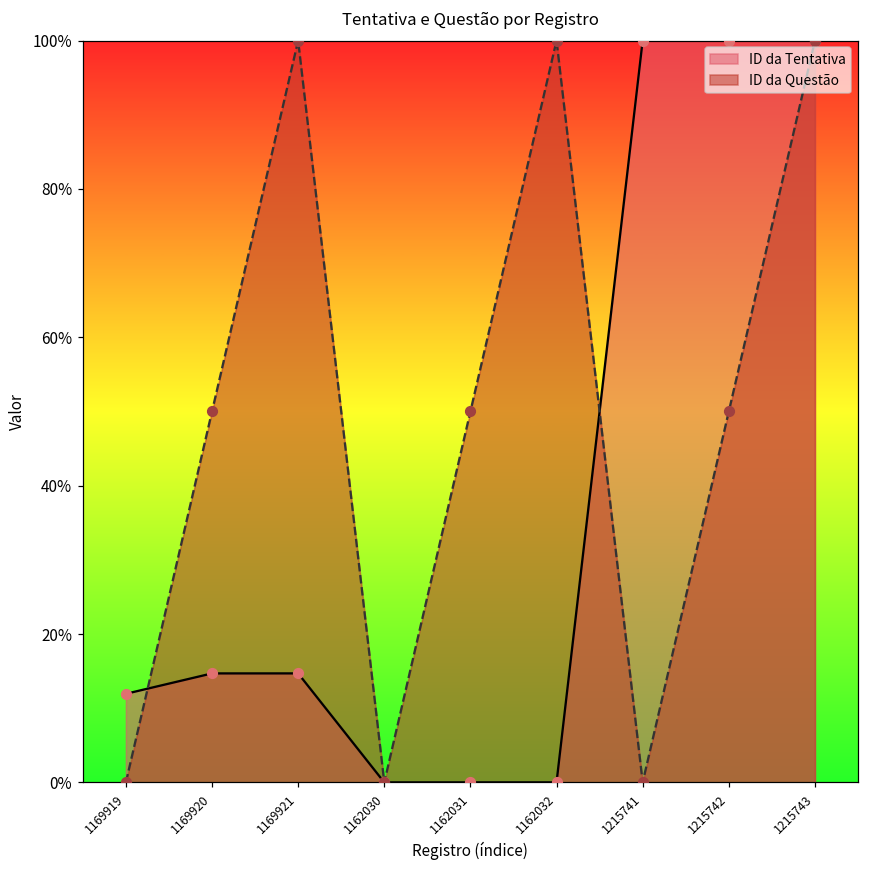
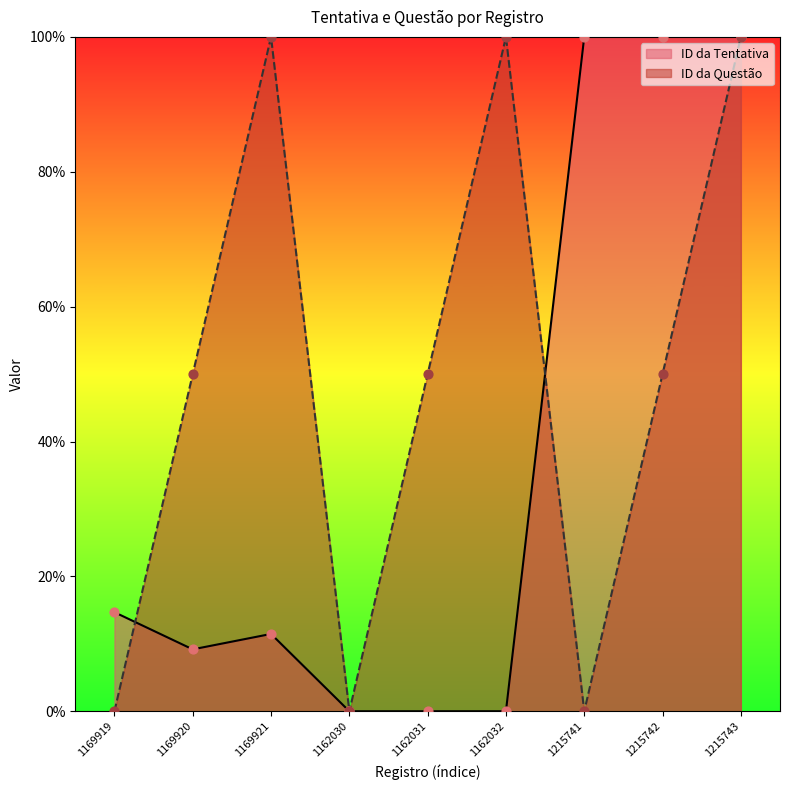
ID da Tentativa, 1169919: 12% -> 15%
ID da Tentativa, 1169920: 15% -> 9%
ID da Tentativa, 1169921: 15% -> 11%
